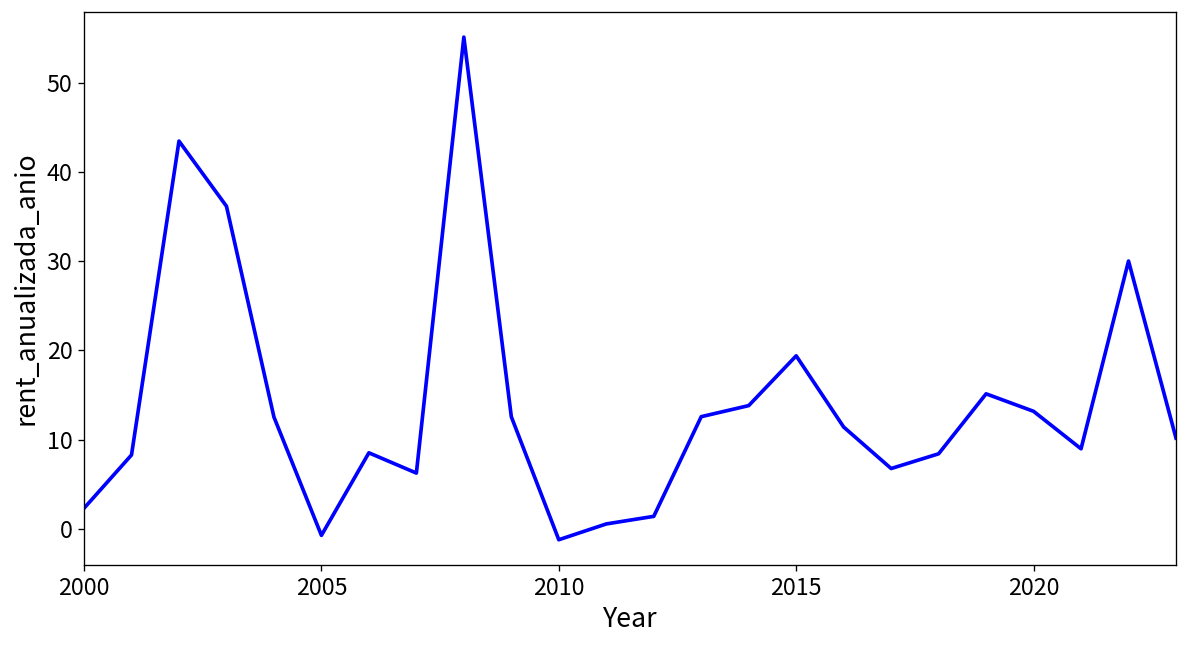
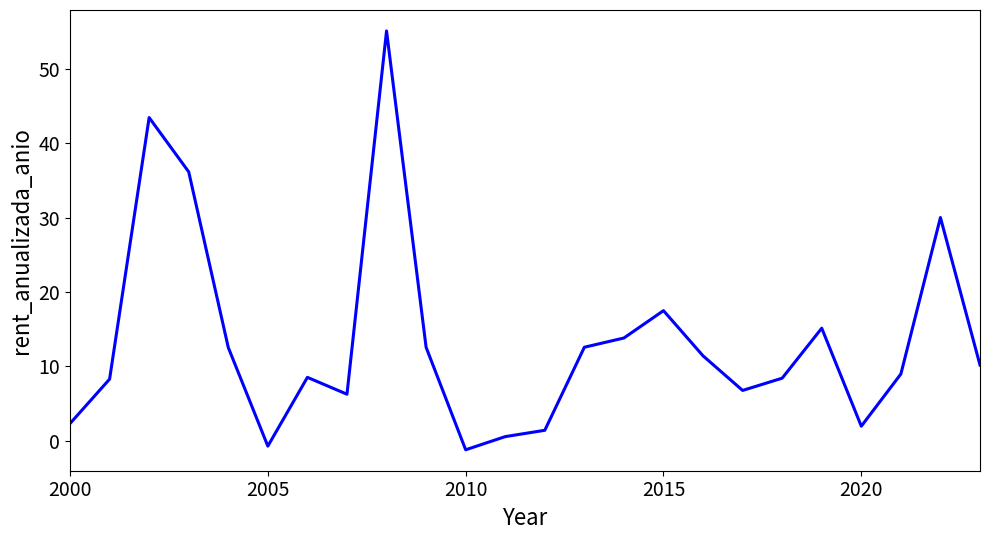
2015: 19 -> 17
2020: 13 -> 2
